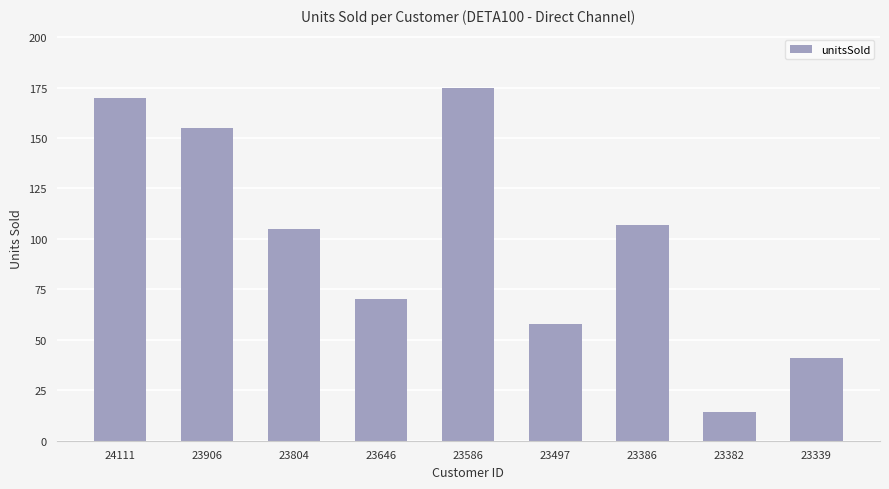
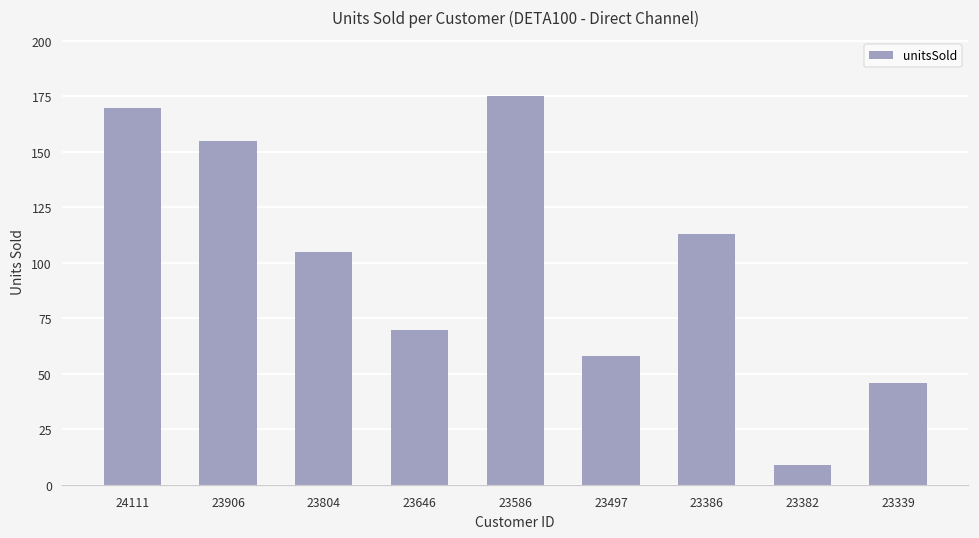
23386: 107 -> 113
23382: 14 -> 9
23339: 41 -> 46
